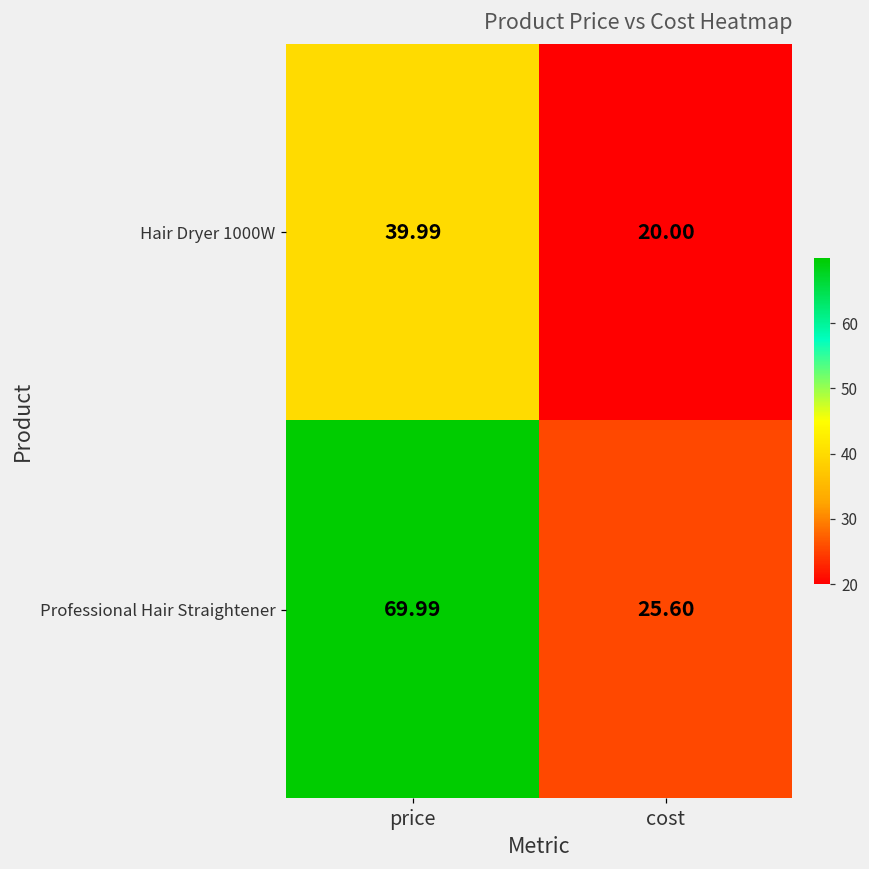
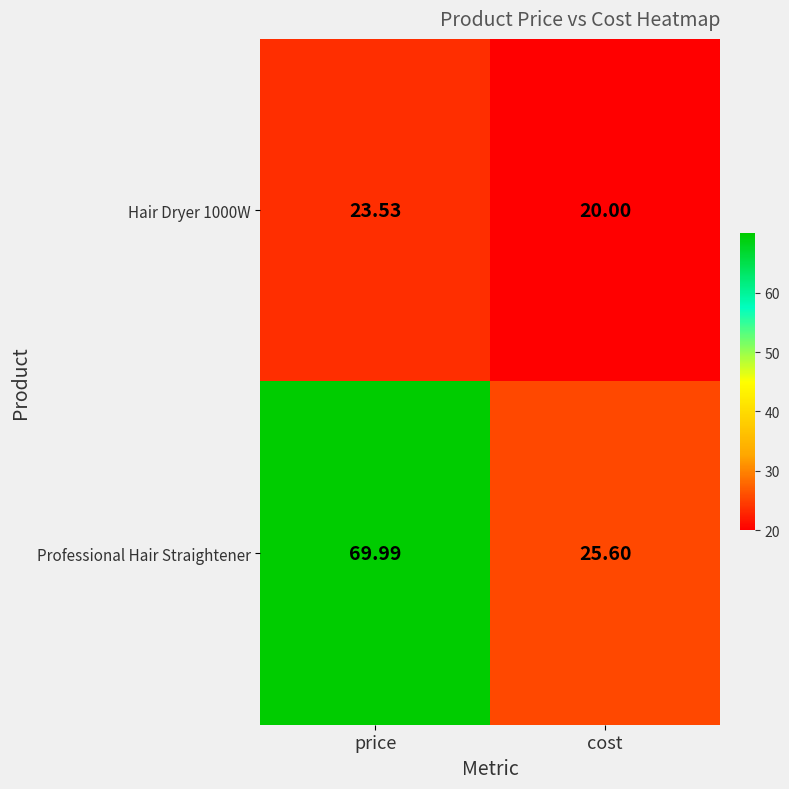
Hair Dryer 1000W, price: 39.99 -> 23.53
